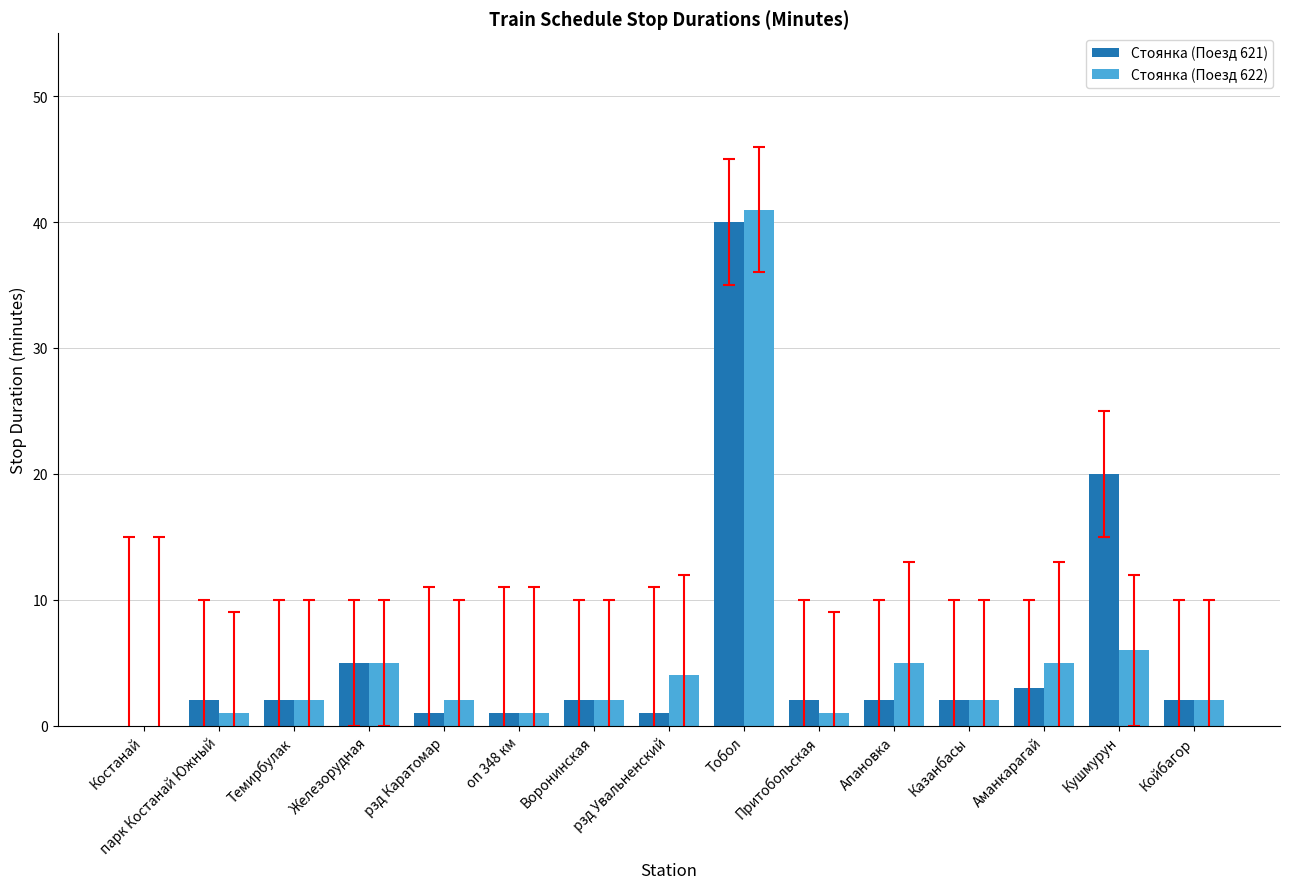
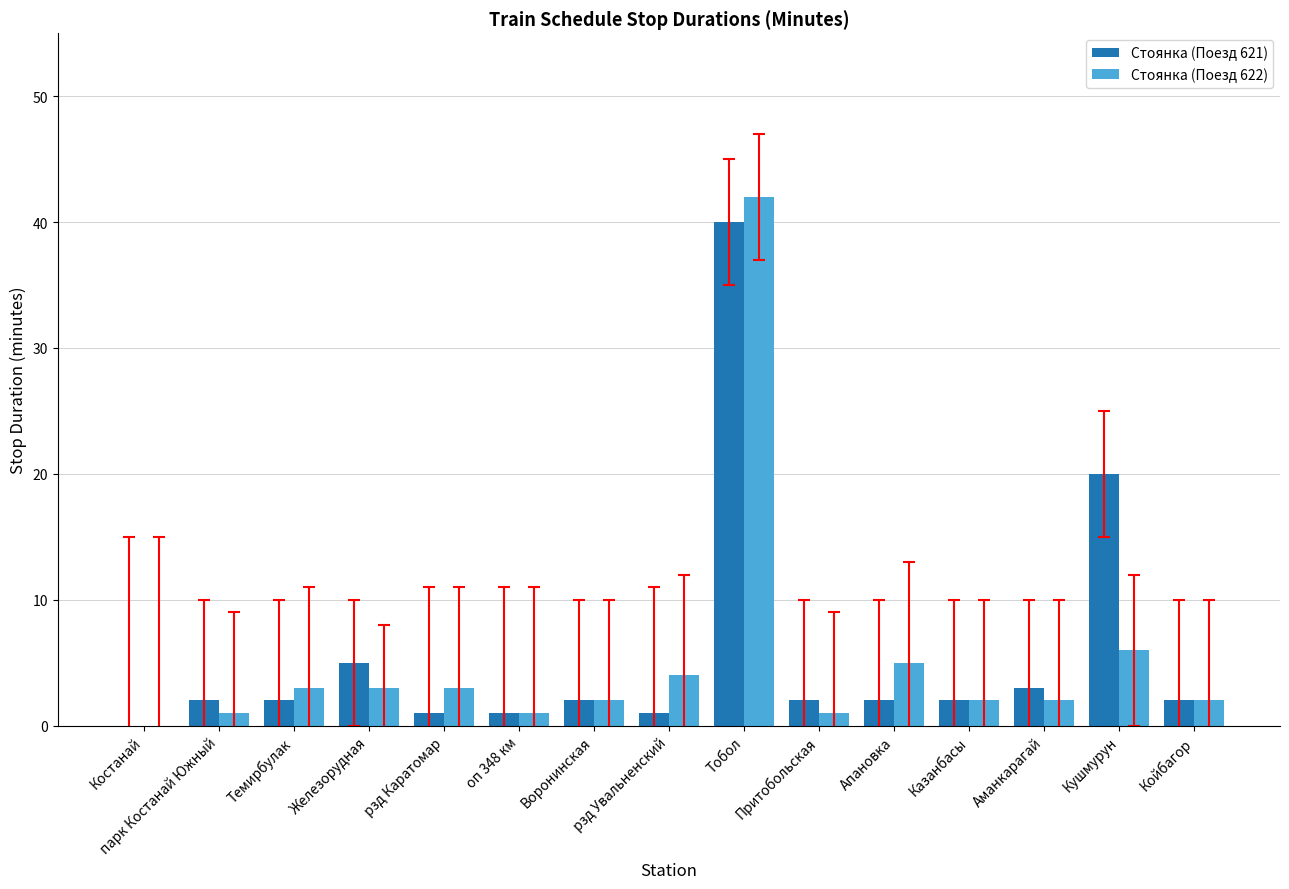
Стоянка (Поезд 622), Темирбулак: 2 -> 3
Стоянка (Поезд 622), Железорудная: 5 -> 3
Стоянка (Поезд 622), рзд Каратомар: 2 -> 3
Стоянка (Поезд 622), Тобол: 41 -> 42
Стоянка (Поезд 622), Аманкарагай: 5 -> 2
